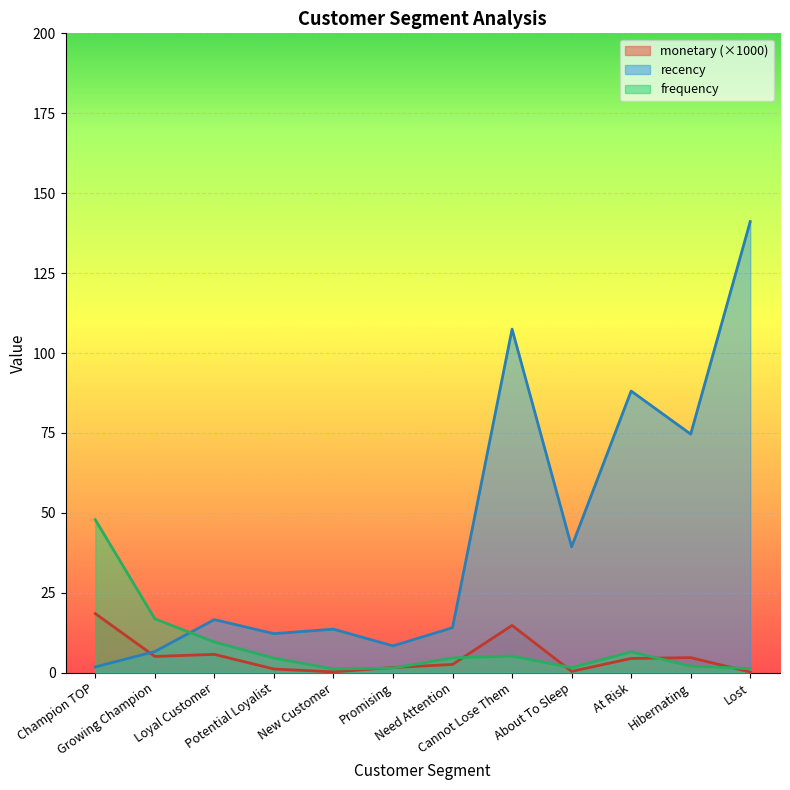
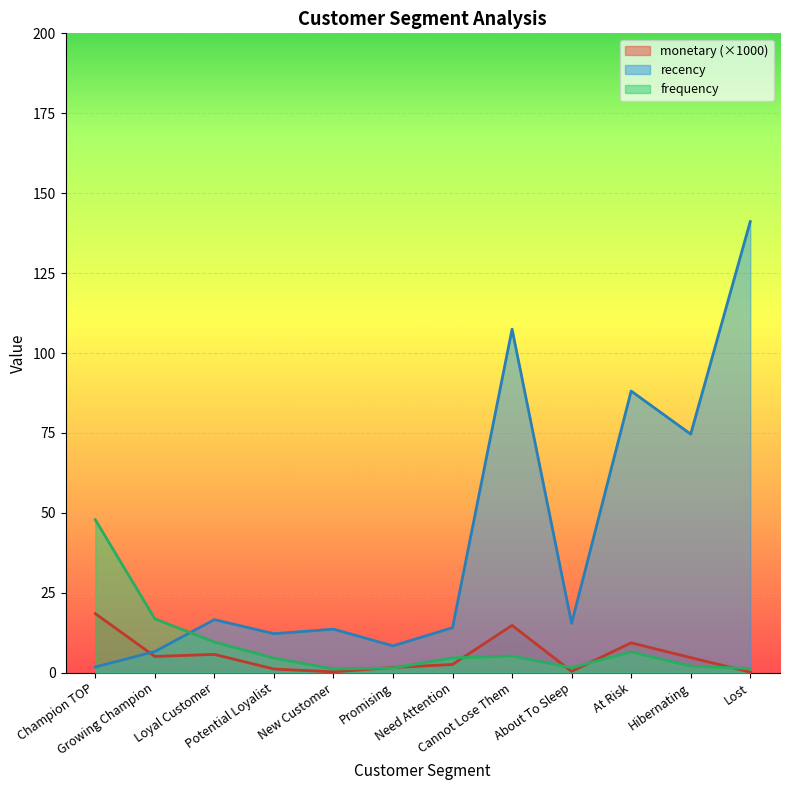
recency, About To Sleep: 39 -> 15
monetary (×1000), At Risk: 4 -> 9
